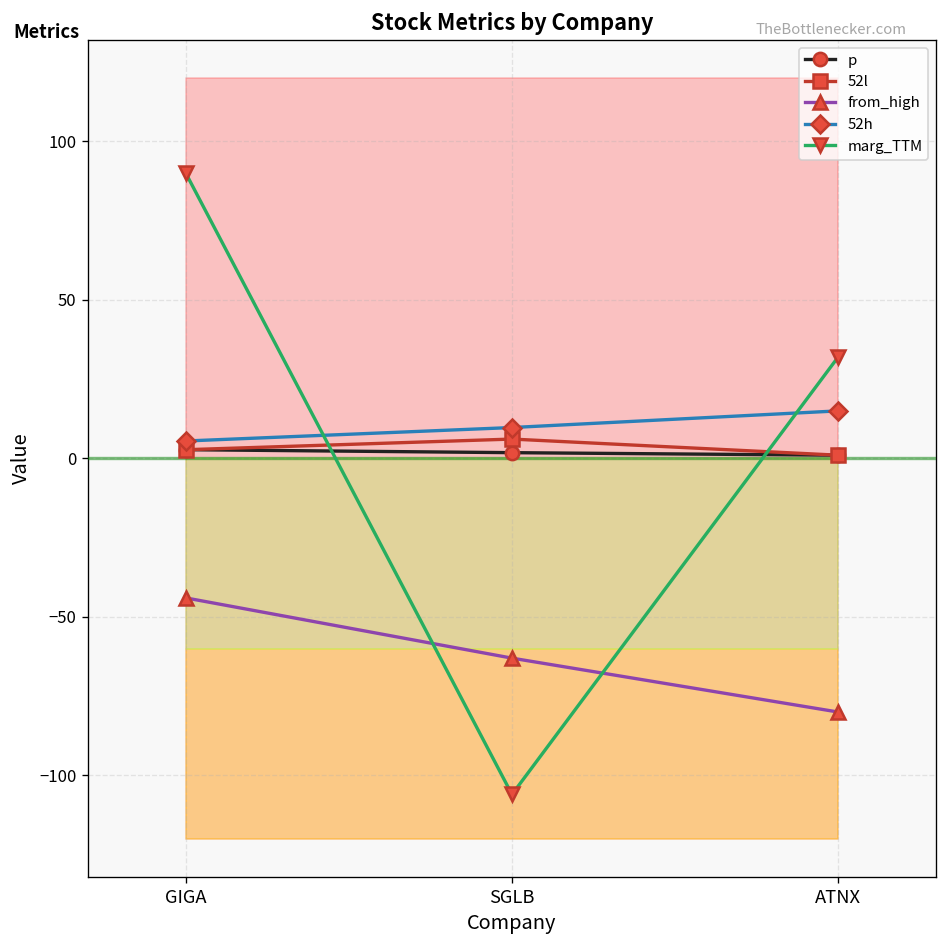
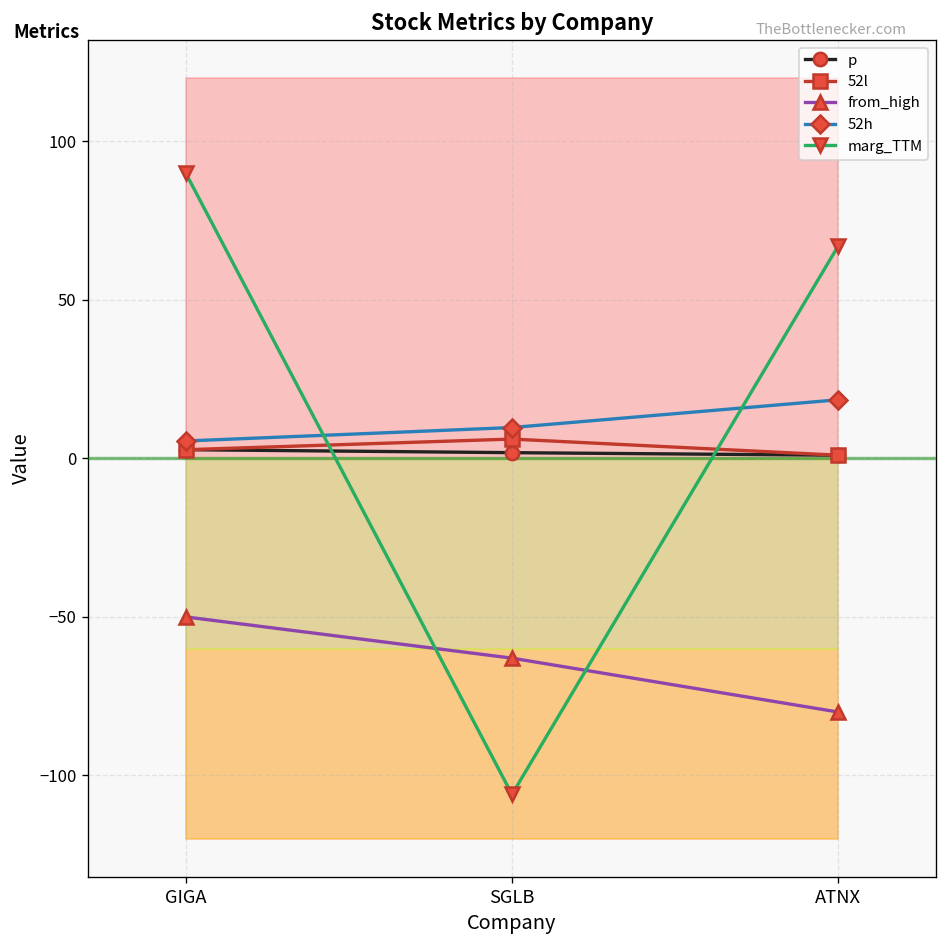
from_high, GIGA: -44 -> -50
52h, ATNX: 15 -> 19
marg_TTM, ATNX: 32 -> 67
